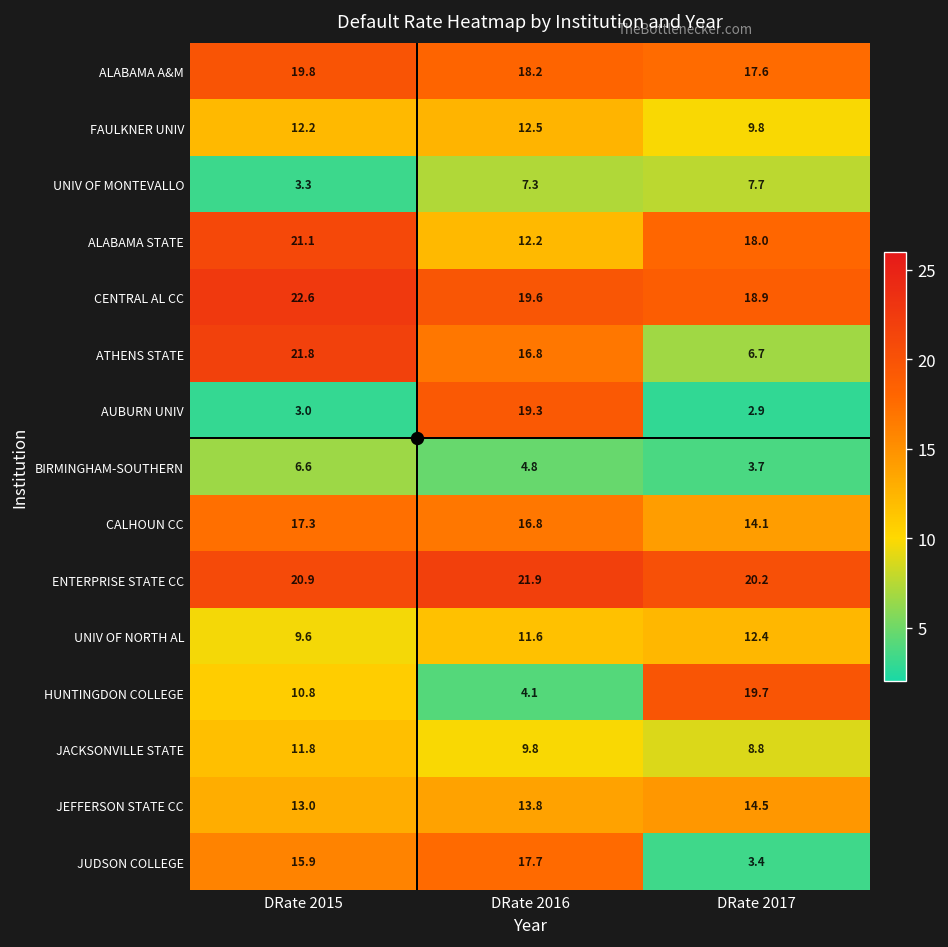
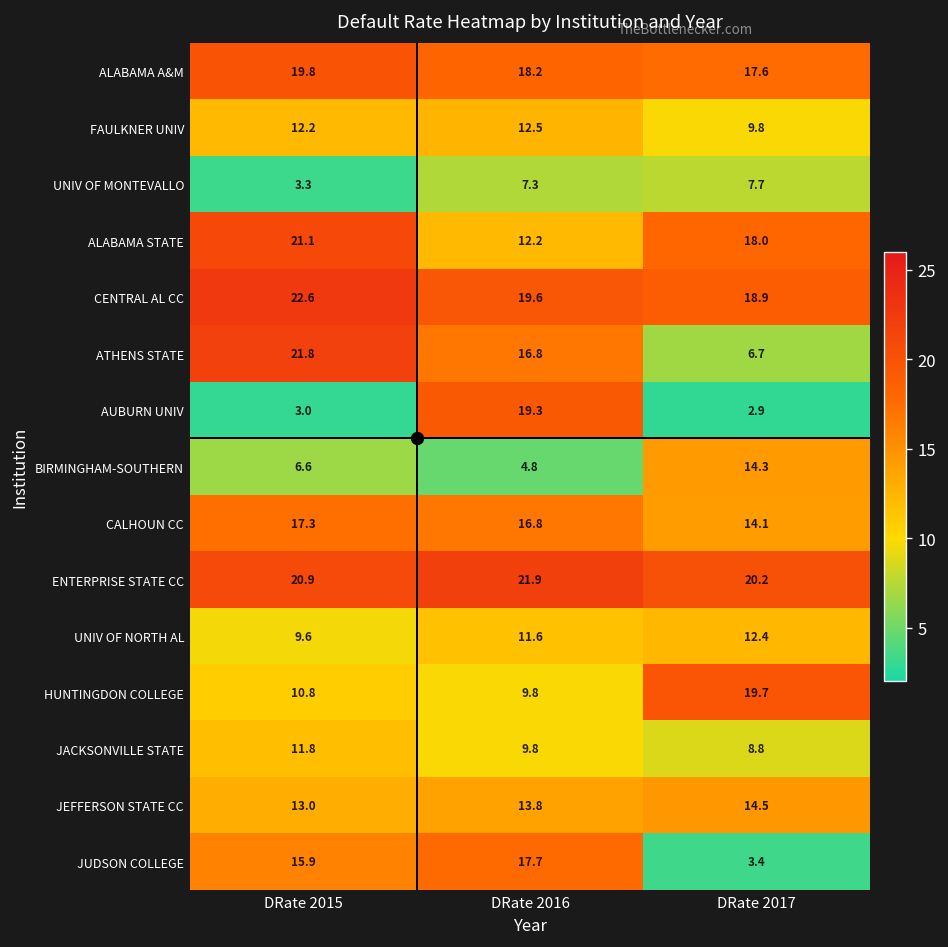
BIRMINGHAM-SOUTHERN, DRate 2017: 3.7 -> 14.3
HUNTINGDON COLLEGE, DRate 2016: 4.1 -> 9.8
